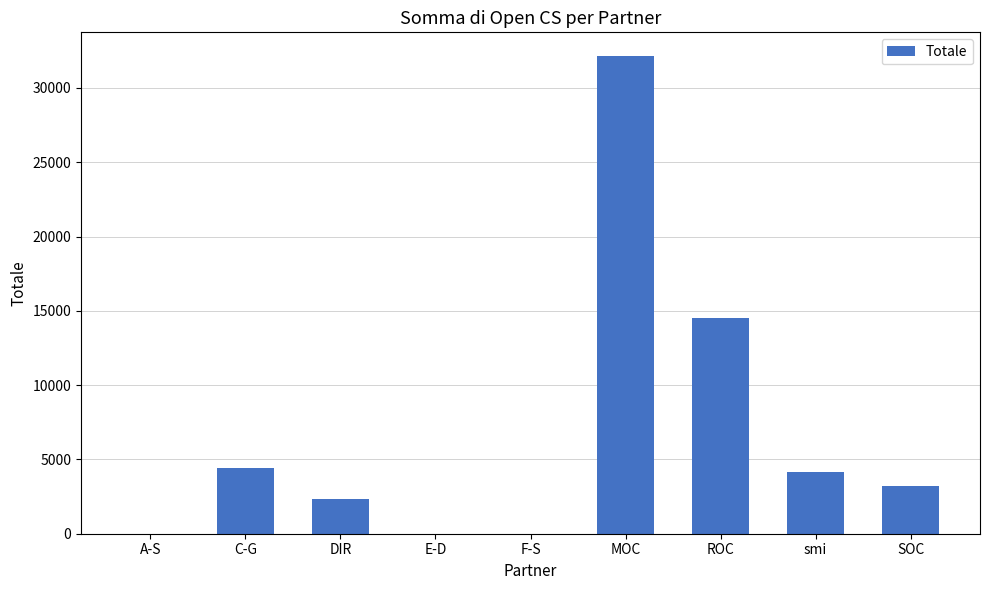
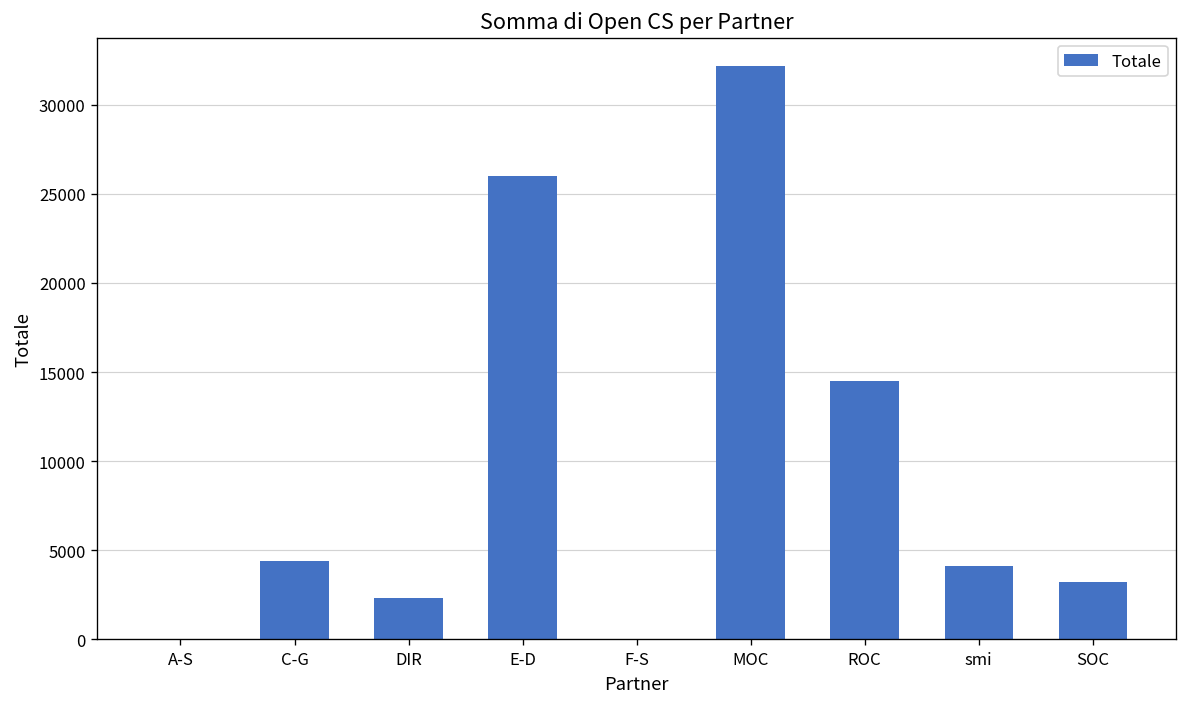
E-D: 0 -> 26000
